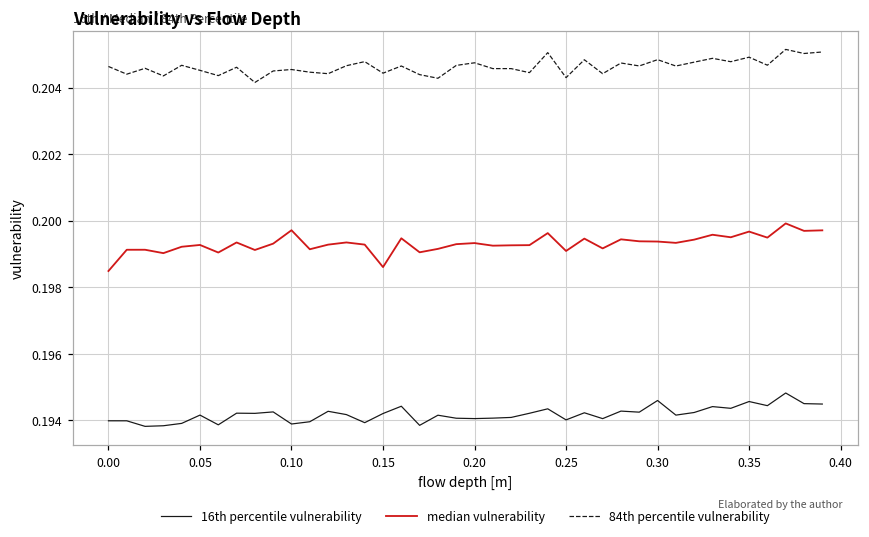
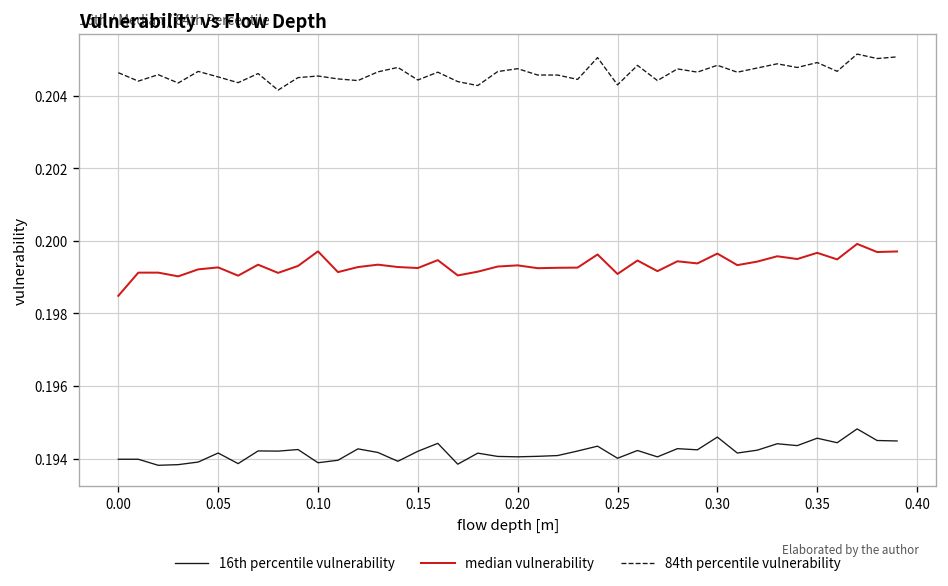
median vulnerability, 0.15: 0.1986 -> 0.1993
median vulnerability, 0.30: 0.1994 -> 0.1997
